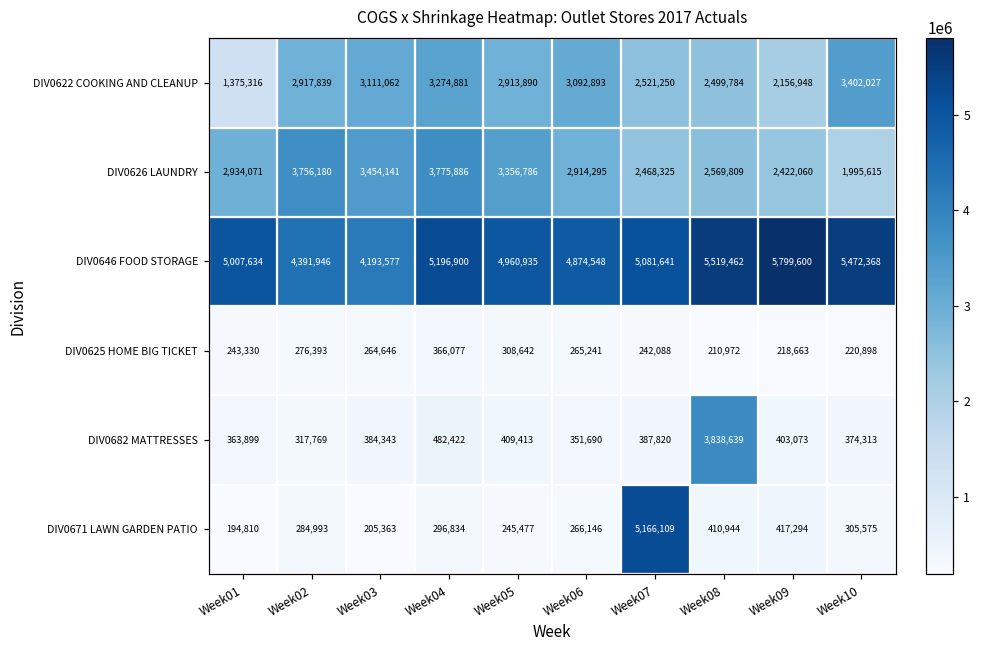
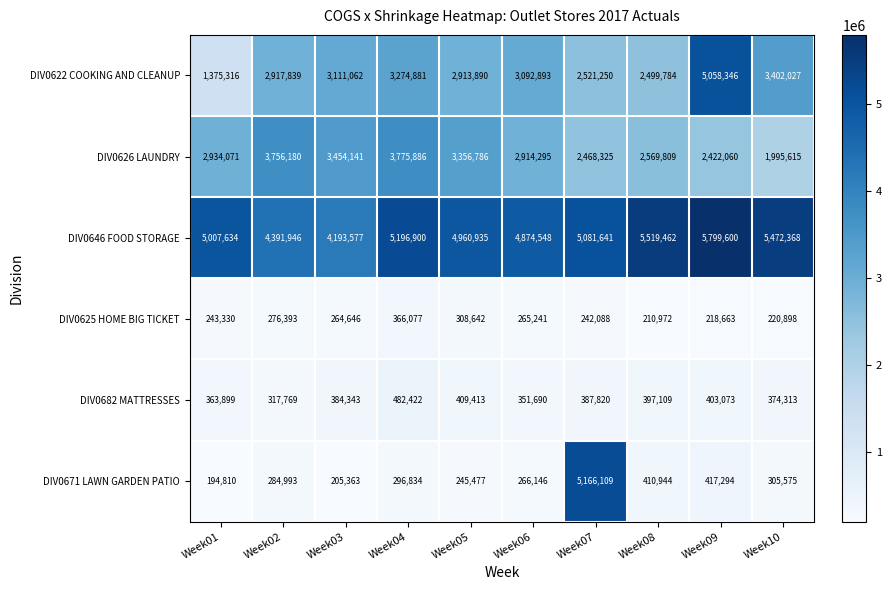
DIV0622 COOKING AND CLEANUP, Week09: 2,156,948 -> 5,058,346
DIV0682 MATTRESSES, Week08: 3,838,639 -> 397,109
